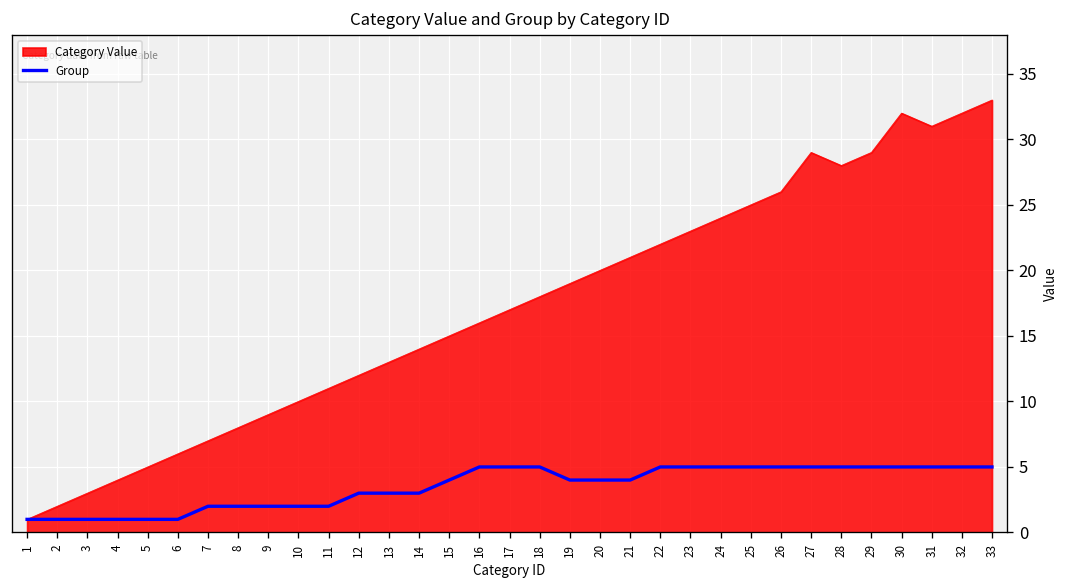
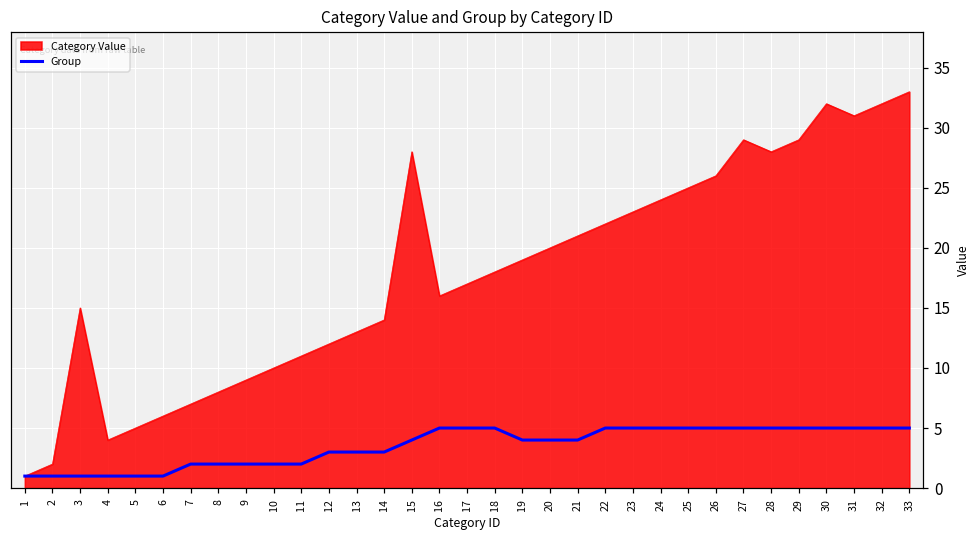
Category Value, 3: 3 -> 15
Category Value, 15: 15 -> 28
